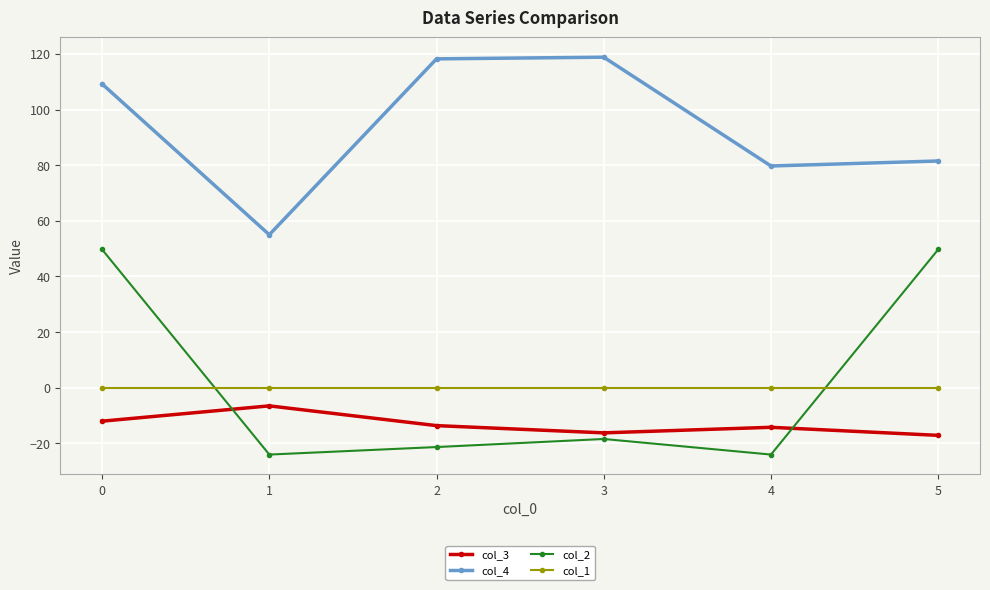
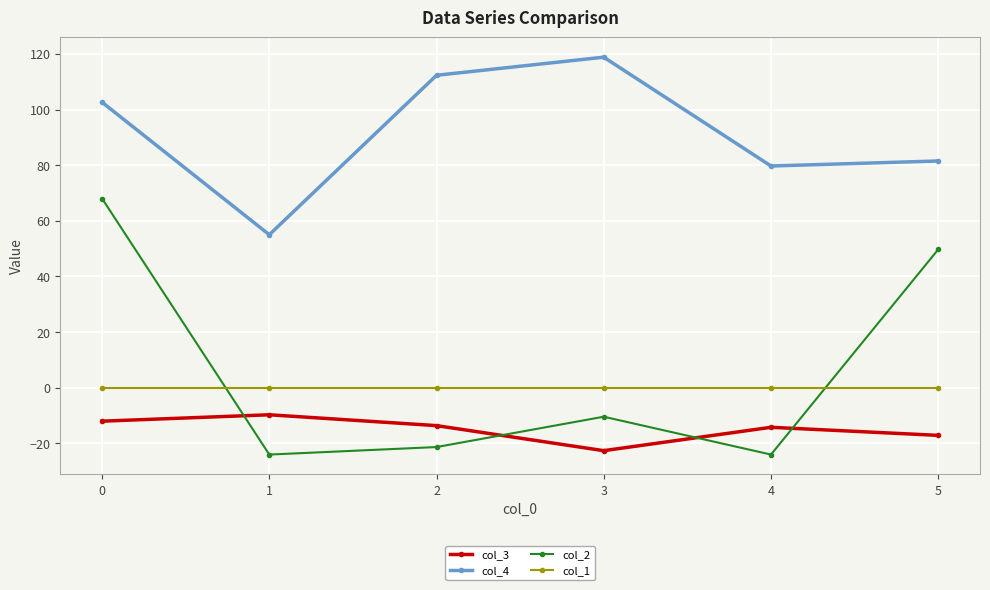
col_4, 0: 109 -> 103
col_2, 0: 50 -> 68
col_3, 1: -7 -> -10
col_4, 2: 118 -> 112
col_3, 3: -16 -> -23
col_2, 3: -18 -> -10
